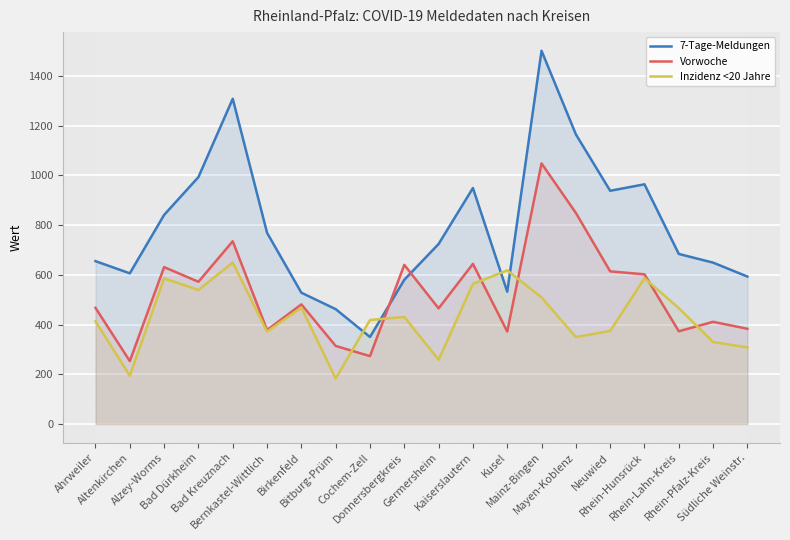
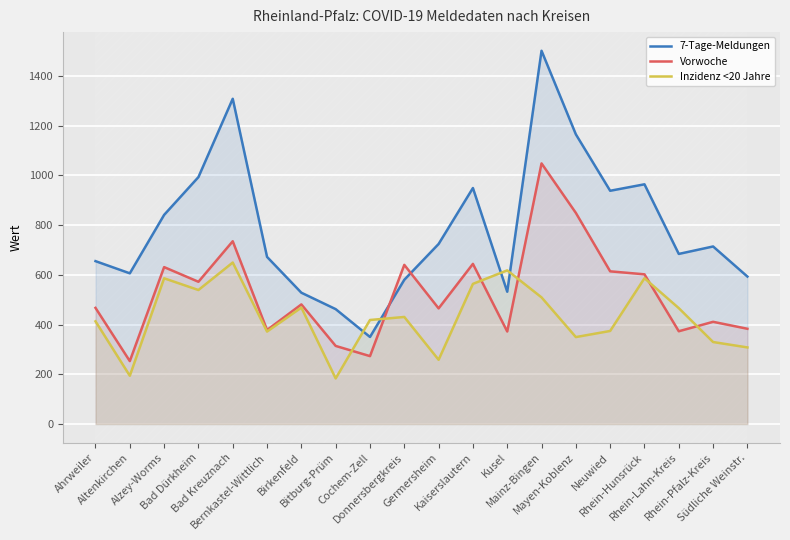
7-Tage-Meldungen, Bernkastel-Wittlich: 770 -> 670
7-Tage-Meldungen, Rhein-Pfalz-Kreis: 650 -> 710
